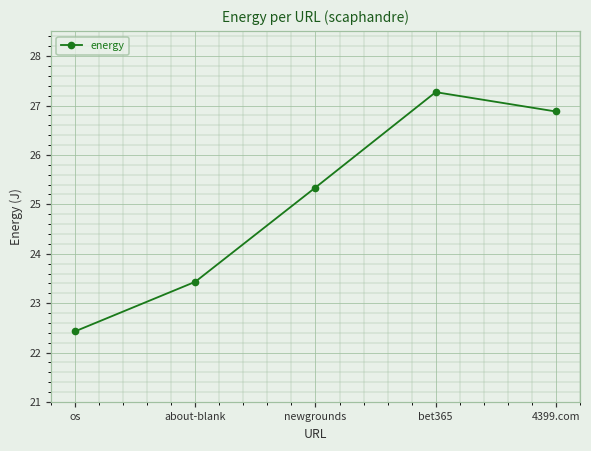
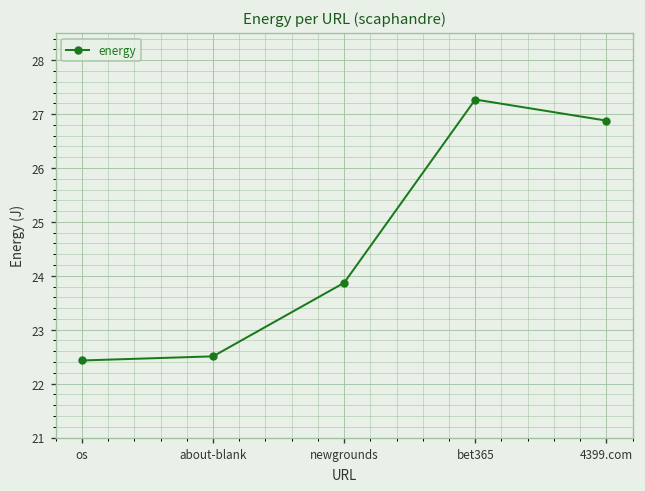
about-blank: 23.4 -> 22.5
newgrounds: 25.3 -> 23.9
